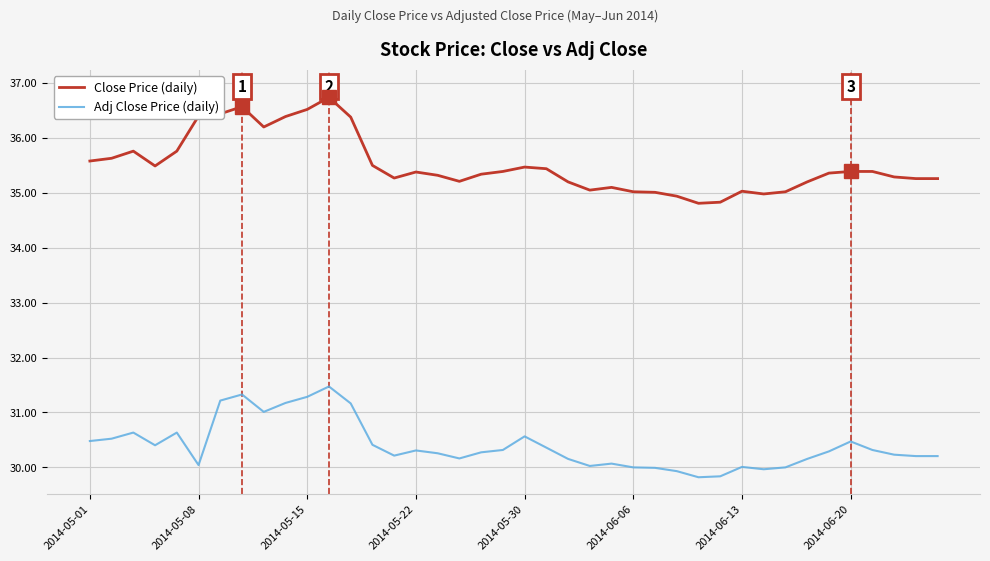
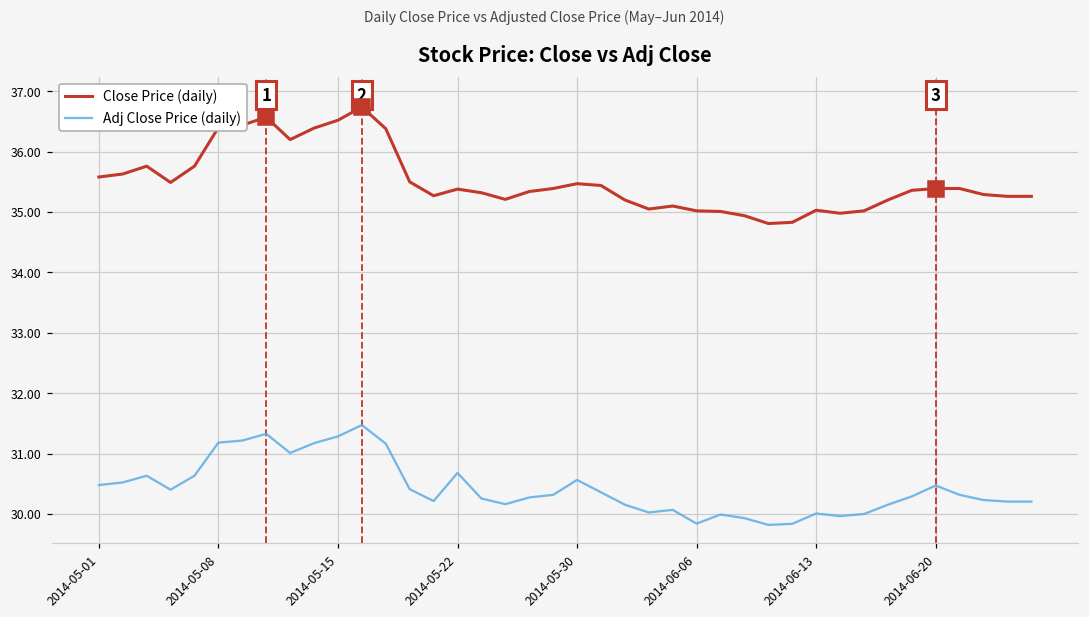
Adj Close Price (daily), 2014-05-08: 30.0 -> 31.2
Adj Close Price (daily), 2014-05-22: 30.3 -> 30.7
Adj Close Price (daily), 2014-06-06: 30.0 -> 29.8
